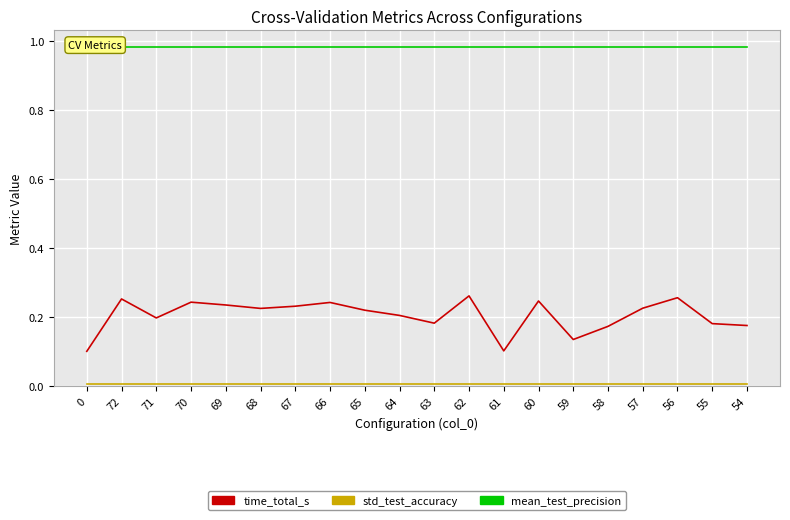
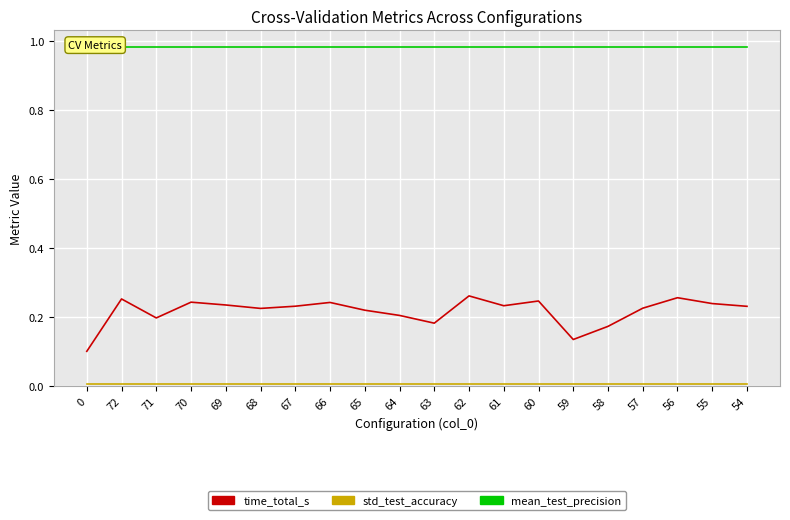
time_total_s, 61: 0.10 -> 0.23
time_total_s, 55: 0.18 -> 0.24
time_total_s, 54: 0.18 -> 0.23
